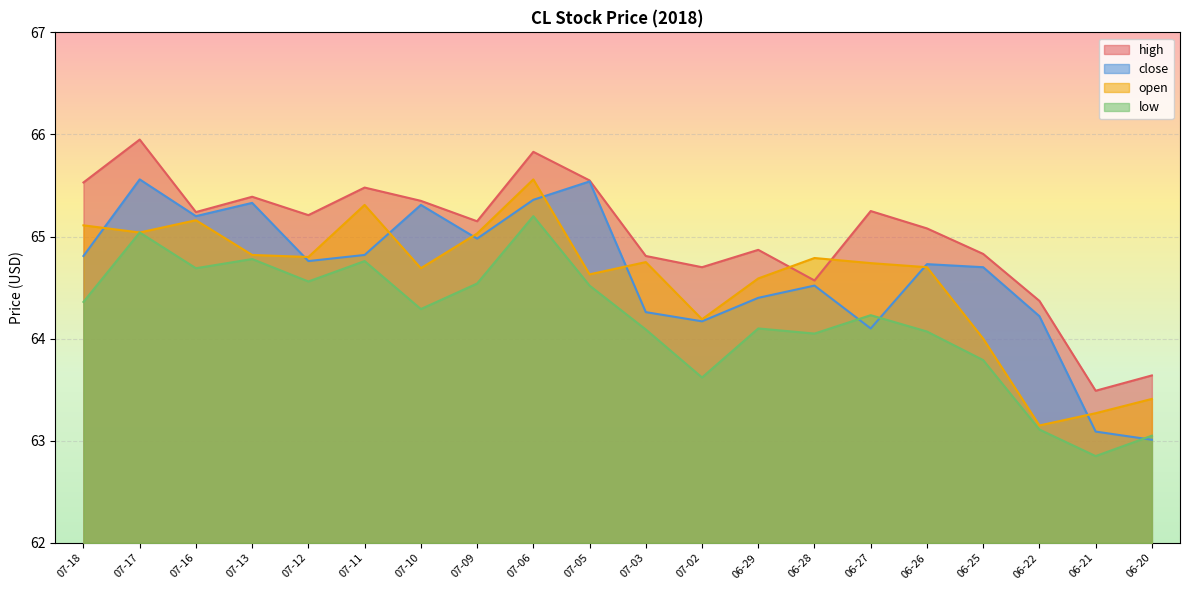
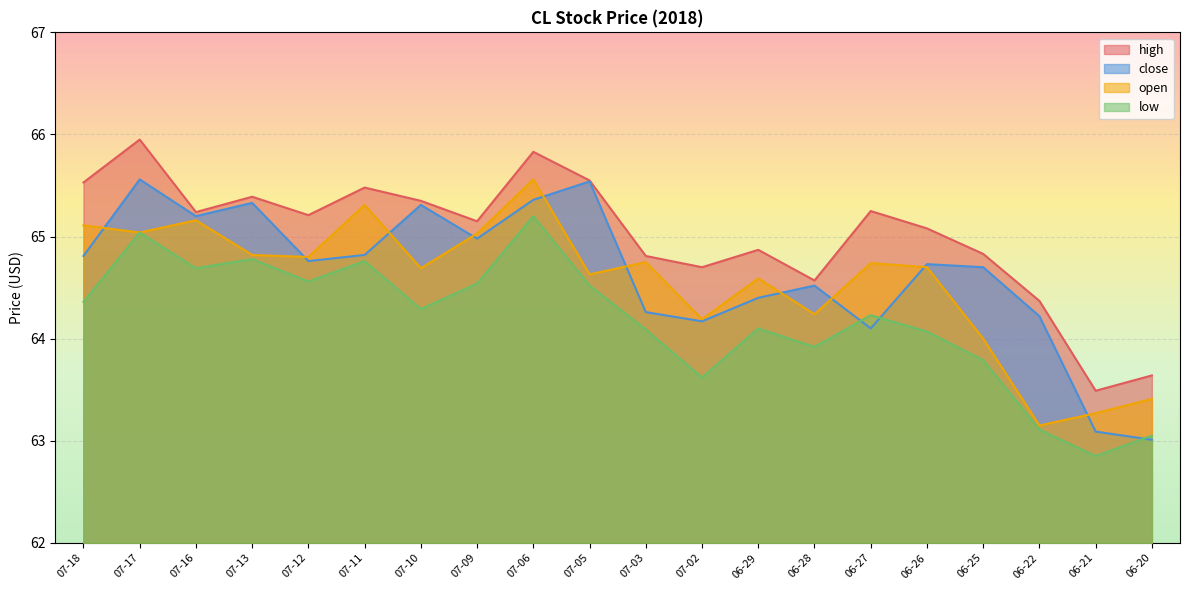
open, 06-28: 64.79 -> 64.24
low, 06-28: 64.05 -> 63.92
